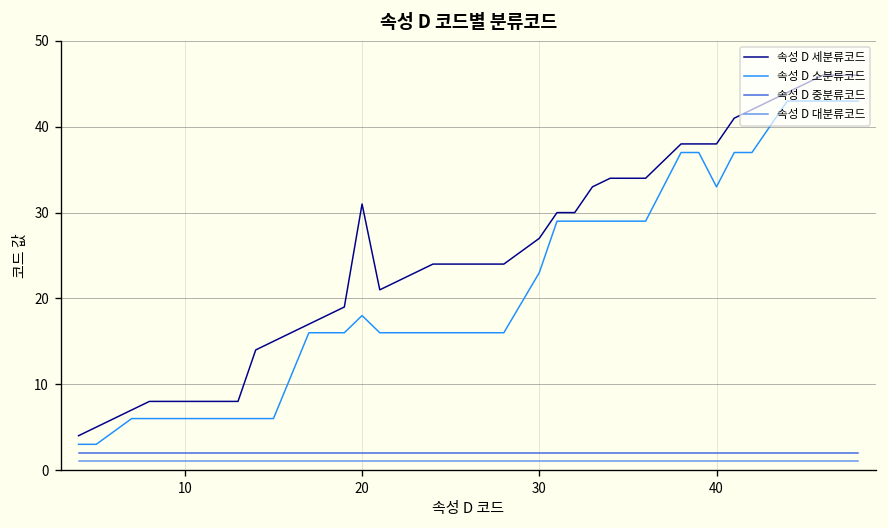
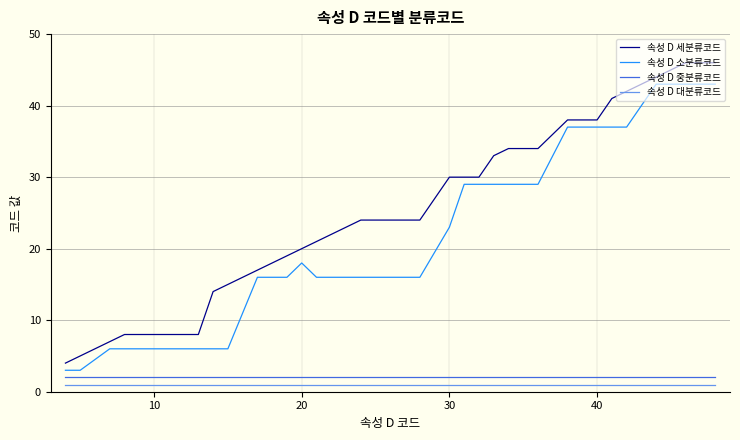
속성 D 세분류코드, 20: 31 -> 20
속성 D 세분류코드, 30: 27 -> 30
속성 D 소분류코드, 40: 33 -> 37
